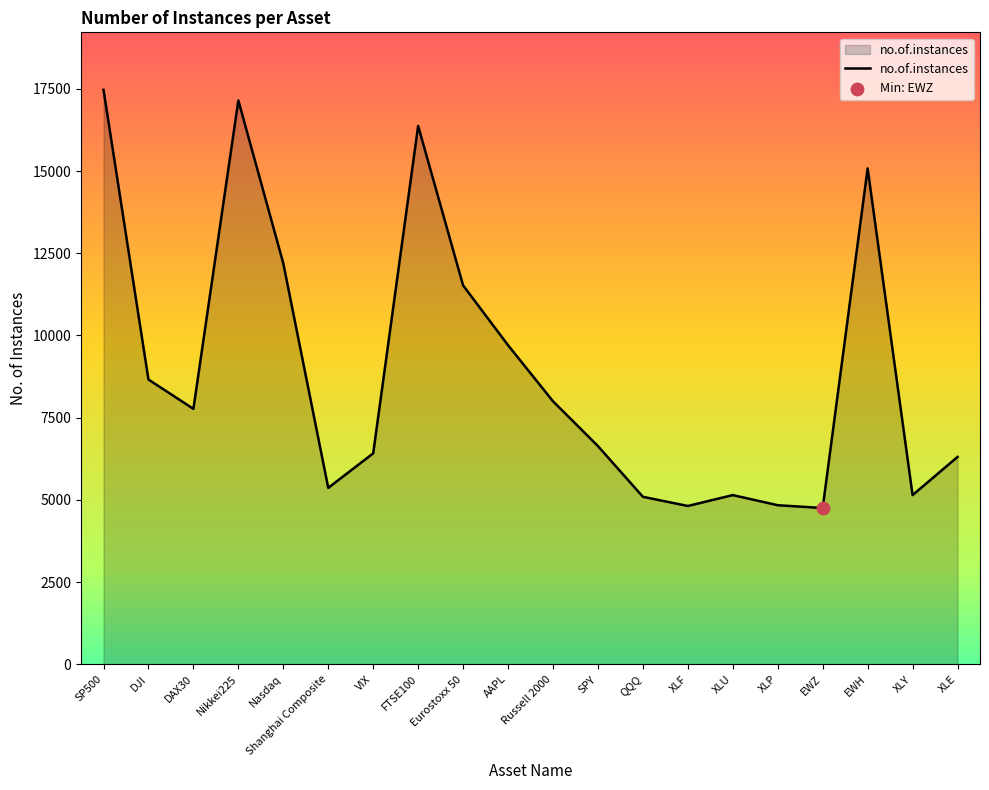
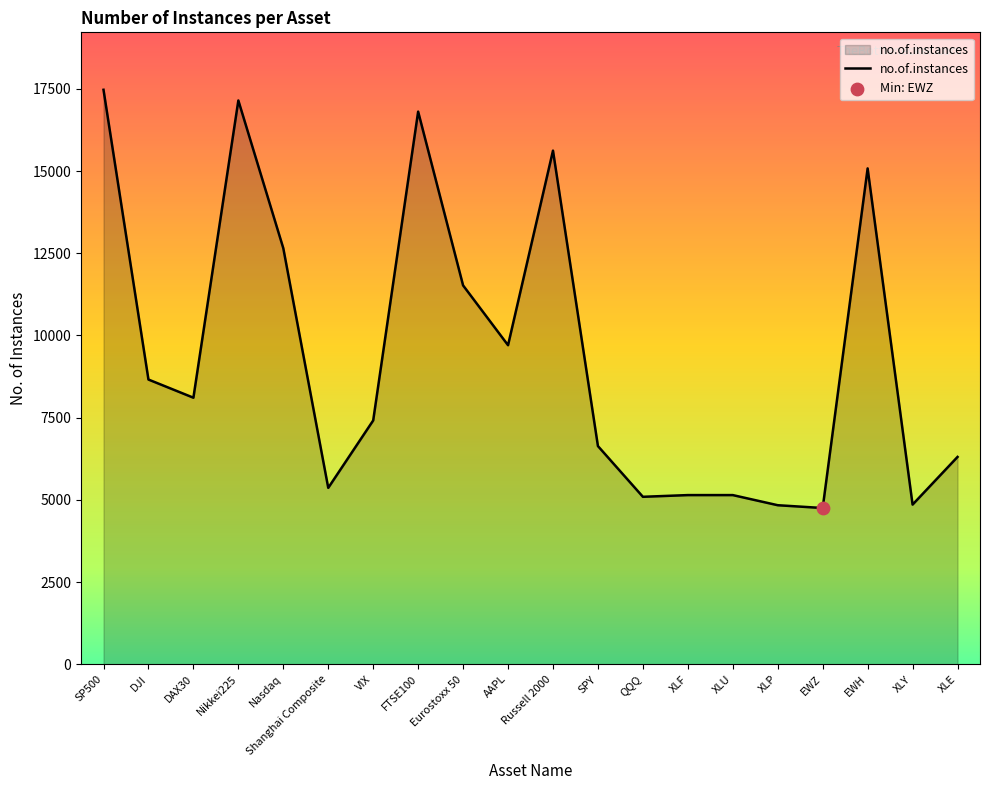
no.of.instances, DAX30: 7800 -> 8100
no.of.instances, Nasdaq: 12200 -> 12700
no.of.instances, VIX: 6400 -> 7400
no.of.instances, FTSE100: 16400 -> 16800
no.of.instances, Russell 2000: 8000 -> 15600
no.of.instances, XLF: 4800 -> 5100
no.of.instances, XLY: 5100 -> 4900
